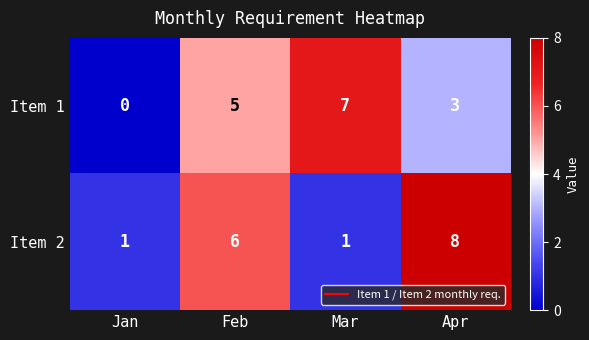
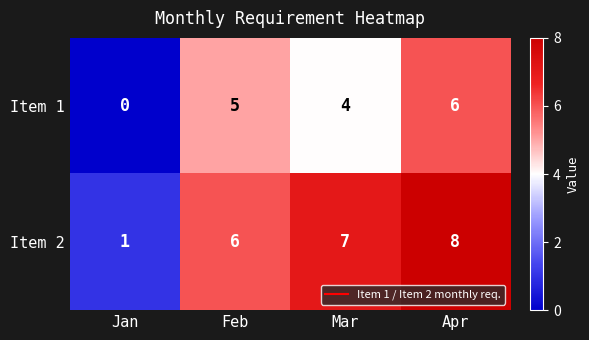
Item 1, Mar: 7 -> 4
Item 1, Apr: 3 -> 6
Item 2, Mar: 1 -> 7
